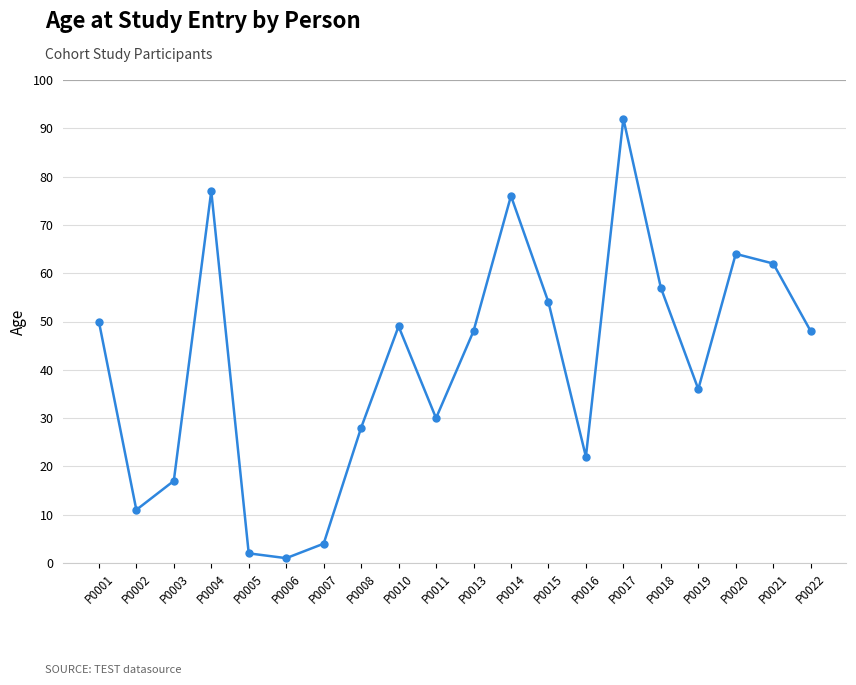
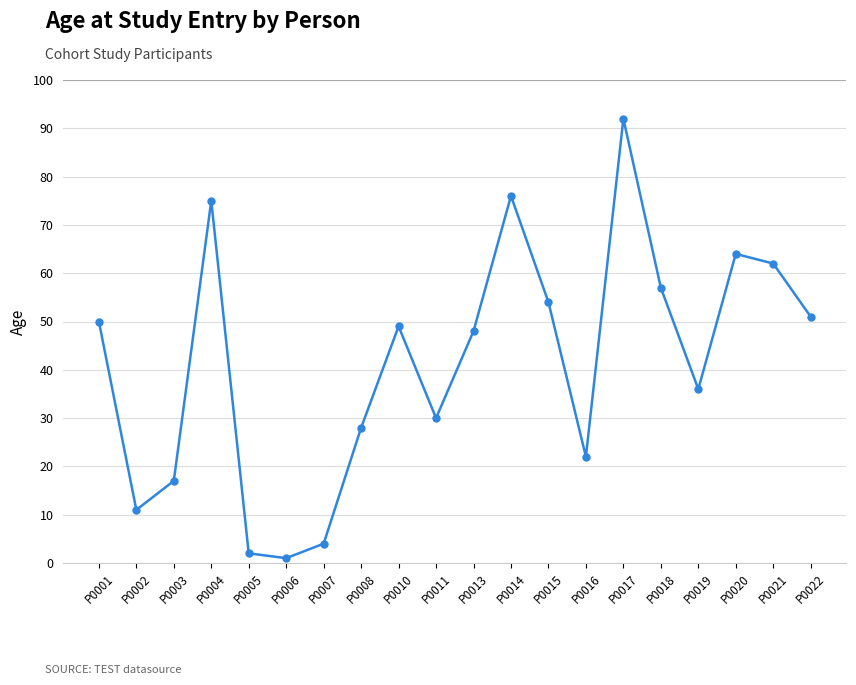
P0004: 77 -> 75
P0022: 48 -> 51
